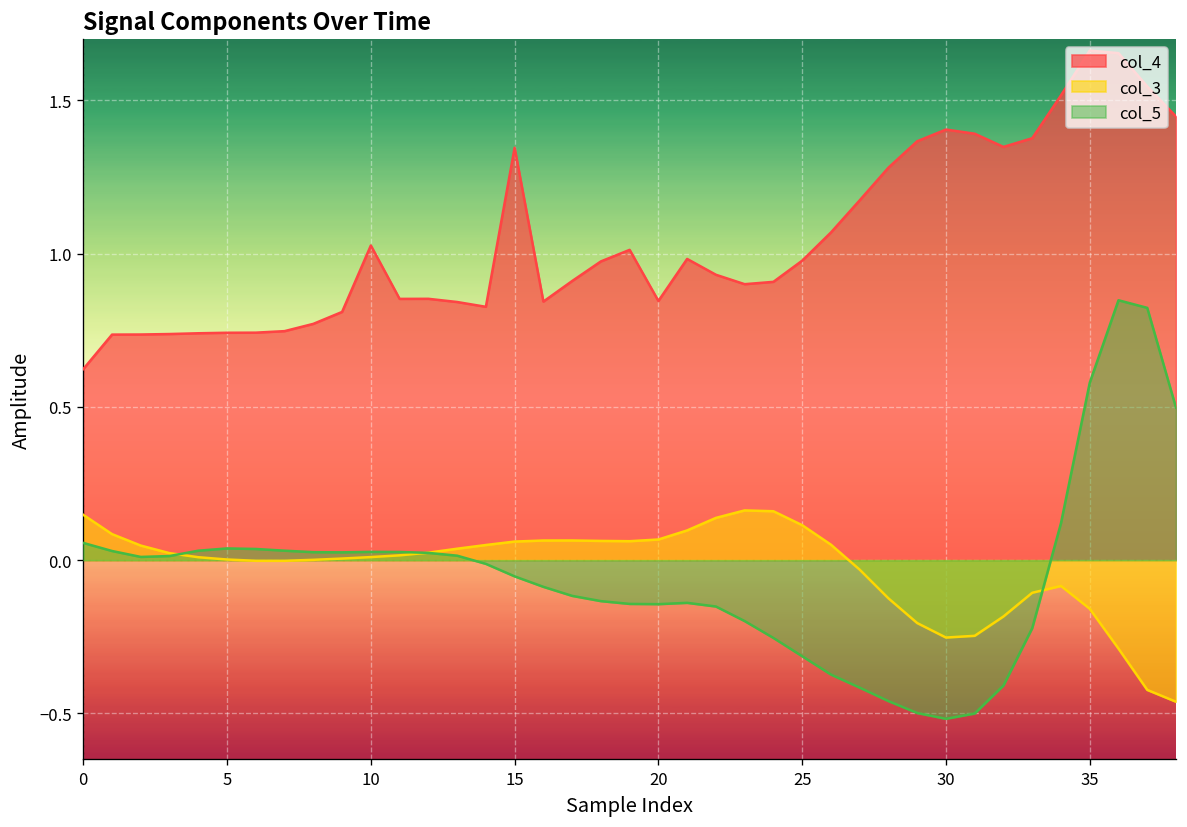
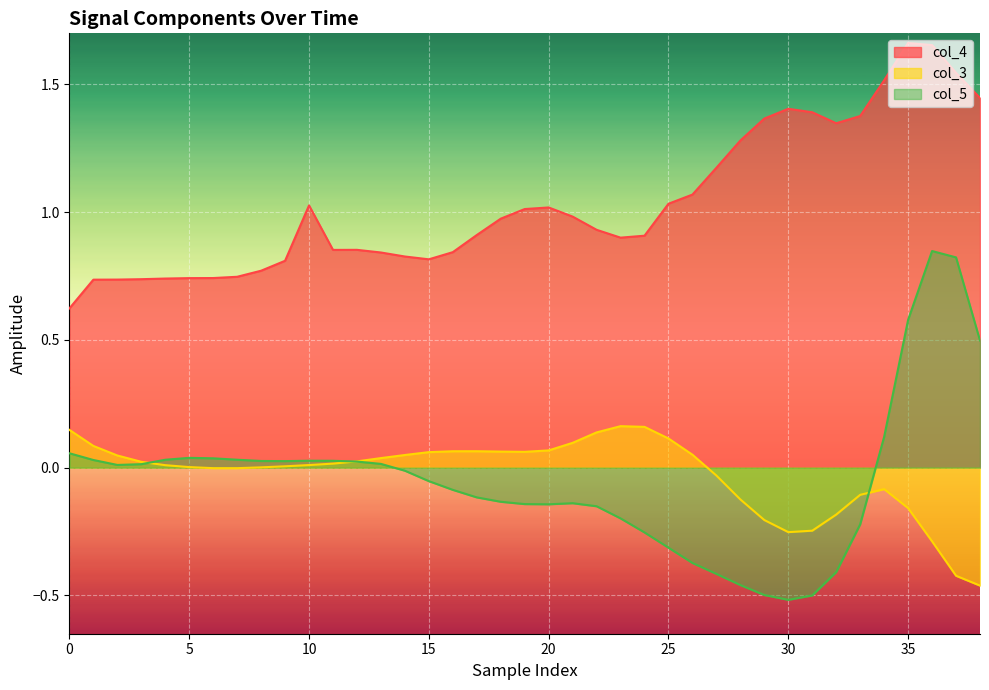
col_4, 15: 1.35 -> 0.82
col_4, 20: 0.85 -> 1.02
col_4, 25: 0.98 -> 1.03
